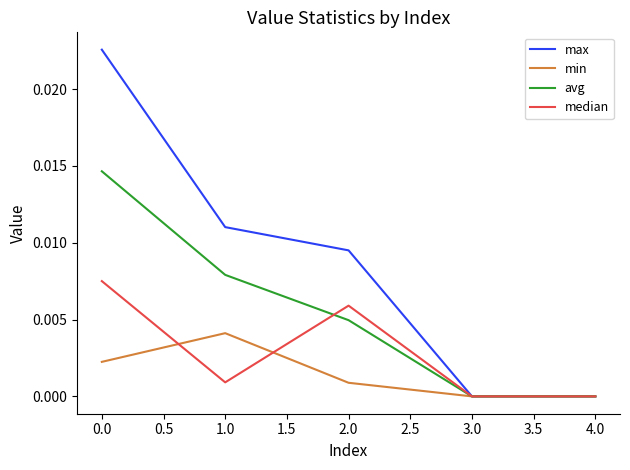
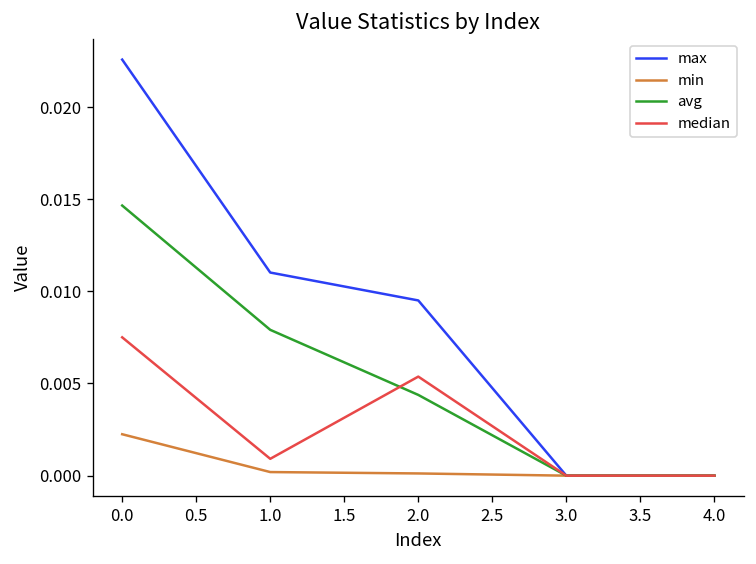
min, 1.0: 0.0041 -> 0.0002
min, 2.0: 0.0009 -> 0.0001
avg, 2.0: 0.0050 -> 0.0044
median, 2.0: 0.0059 -> 0.0054
